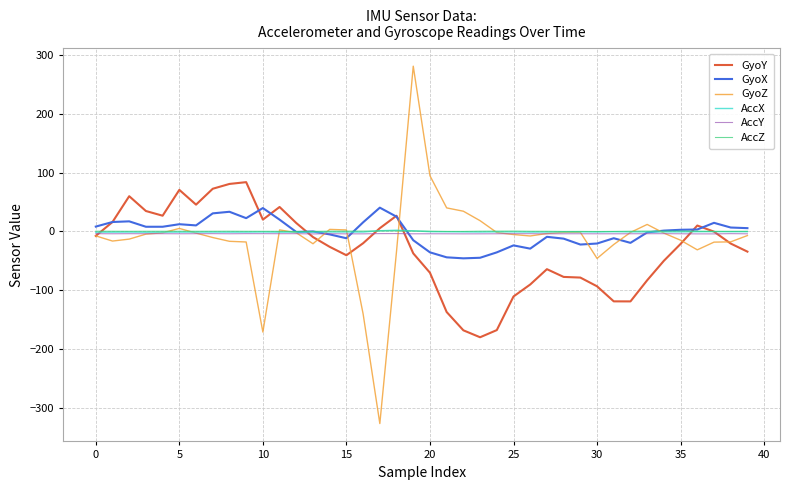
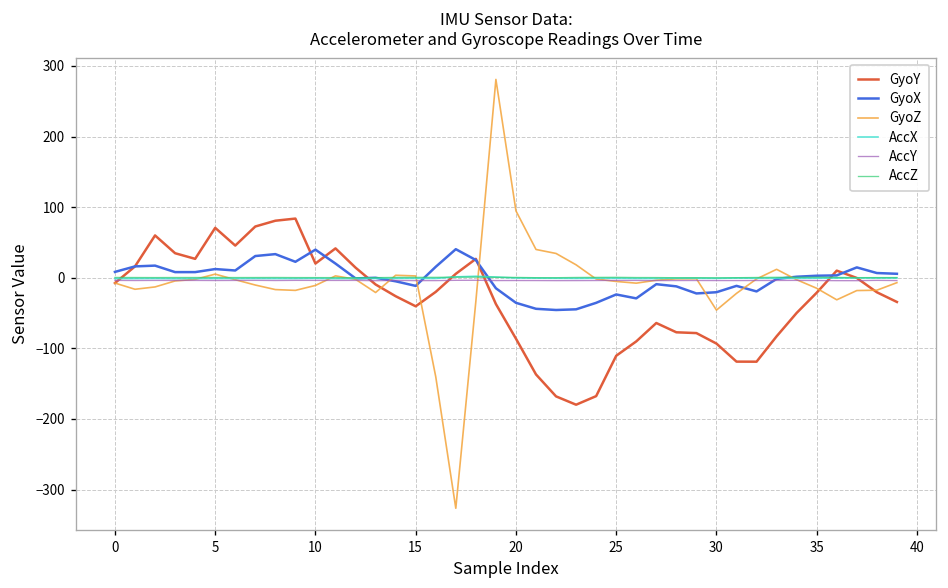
GyoZ, 10: -170 -> -10
GyoY, 20: -70 -> -90
